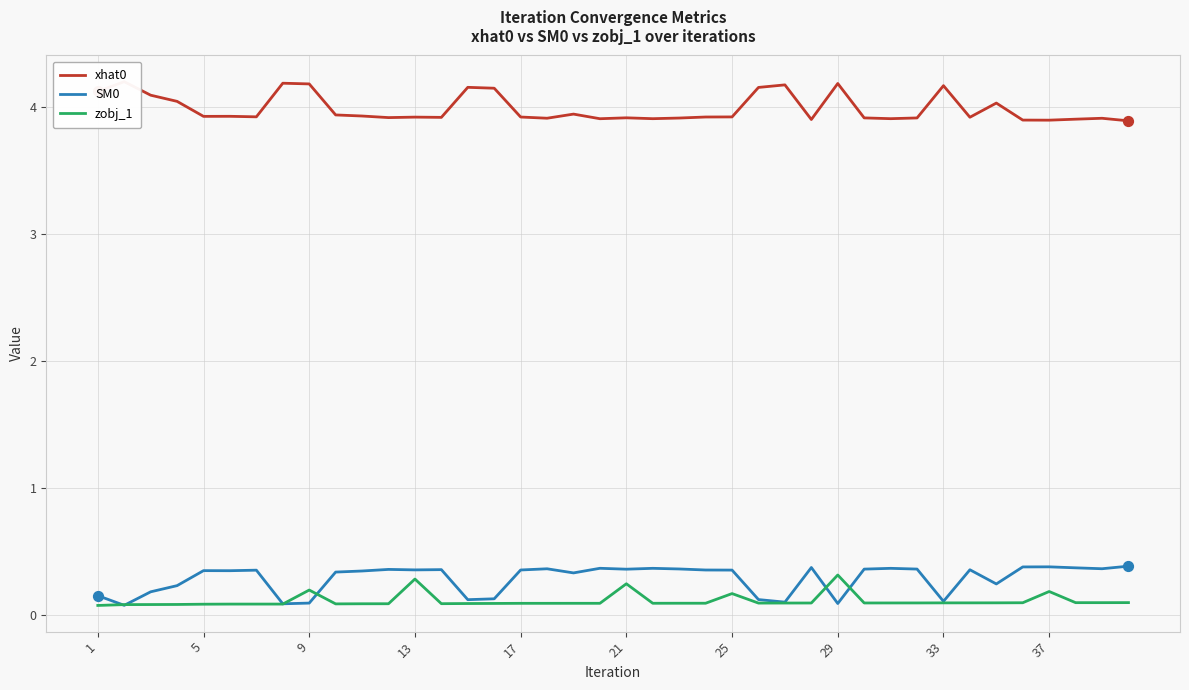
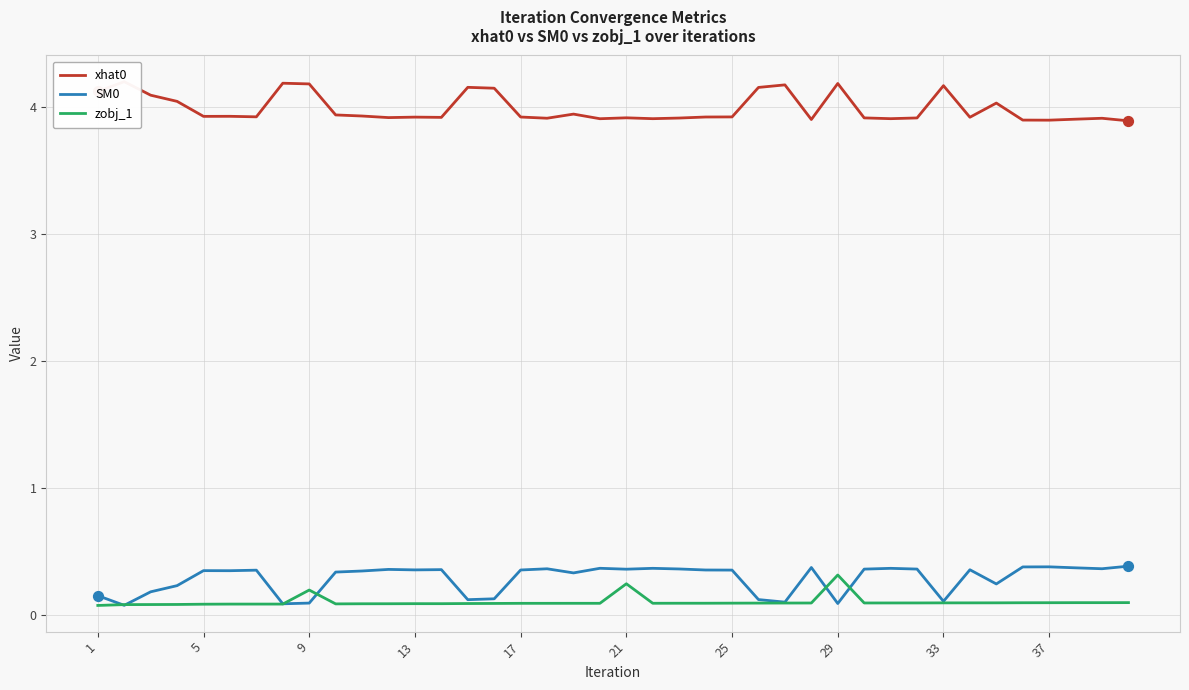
zobj_1, 13: 0.28 -> 0.09
zobj_1, 25: 0.17 -> 0.09
zobj_1, 37: 0.18 -> 0.09
